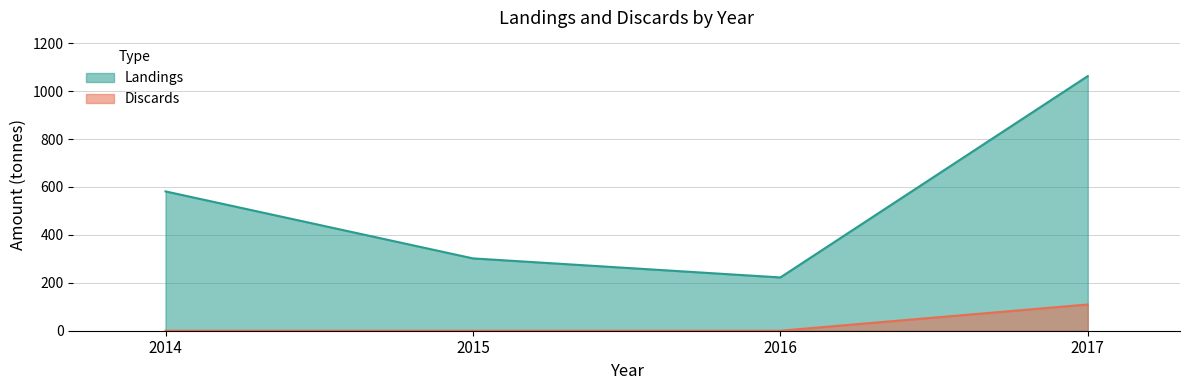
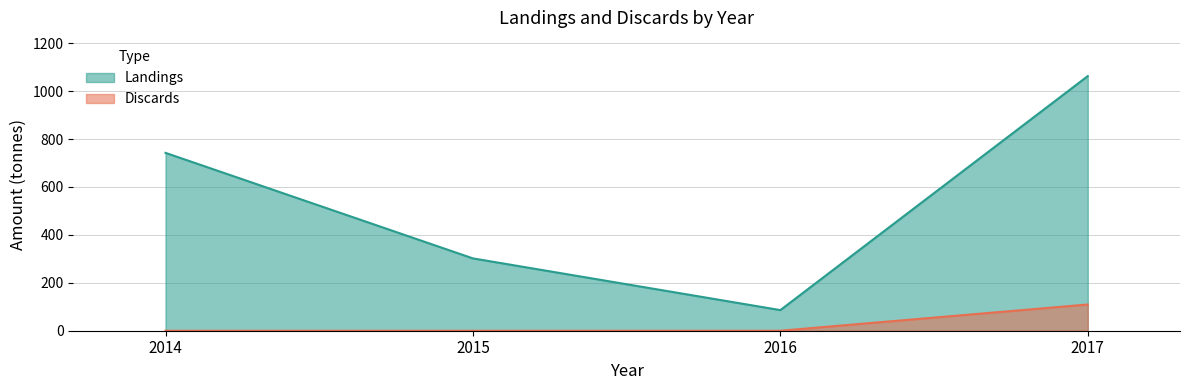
Landings, 2014: 580 -> 740
Landings, 2016: 220 -> 90
